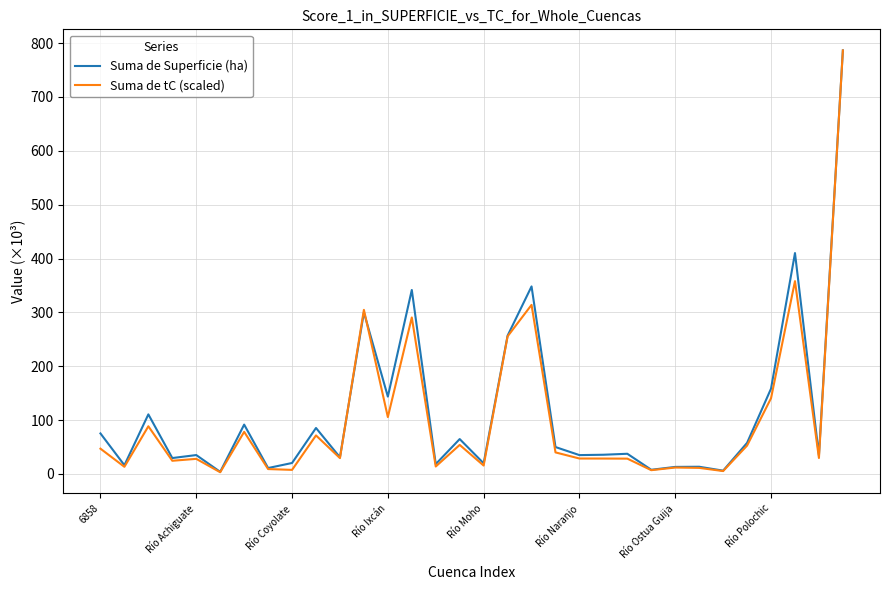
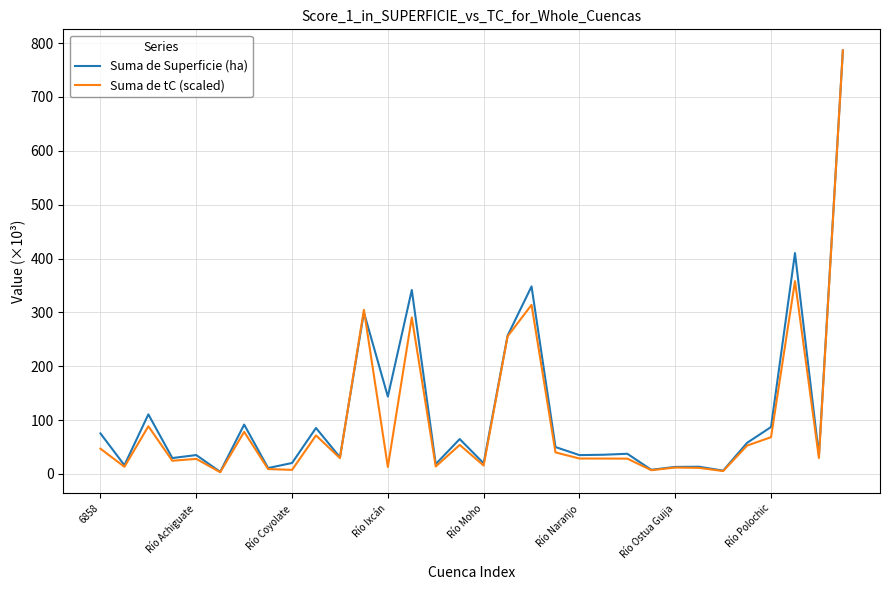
Suma de tC (scaled), Río Ixcán: 110 -> 10
Suma de Superficie (ha), Río Polochic: 160 -> 90
Suma de tC (scaled), Río Polochic: 140 -> 70
